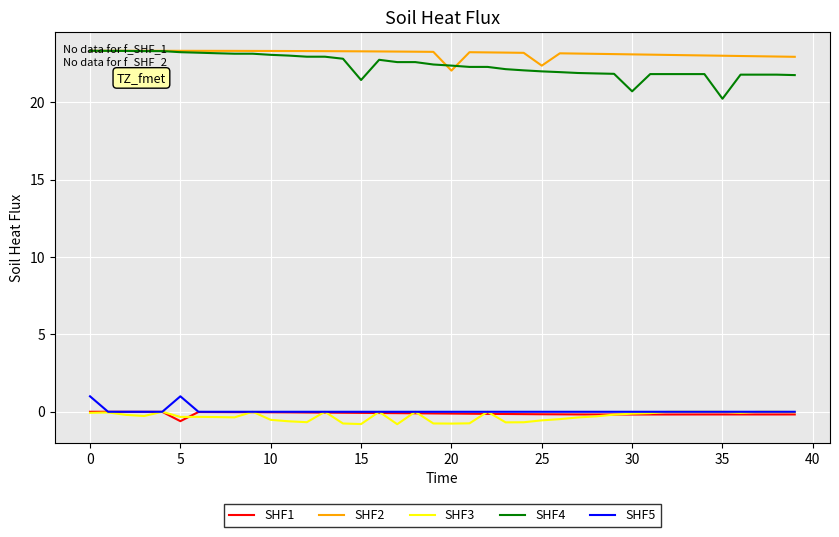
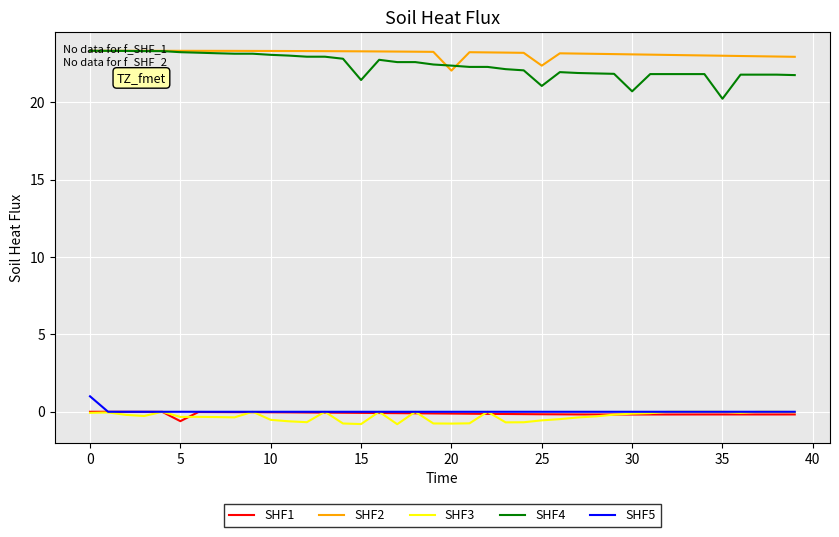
SHF5, 5: 1 -> 0
SHF4, 25: 22.0 -> 21.1
